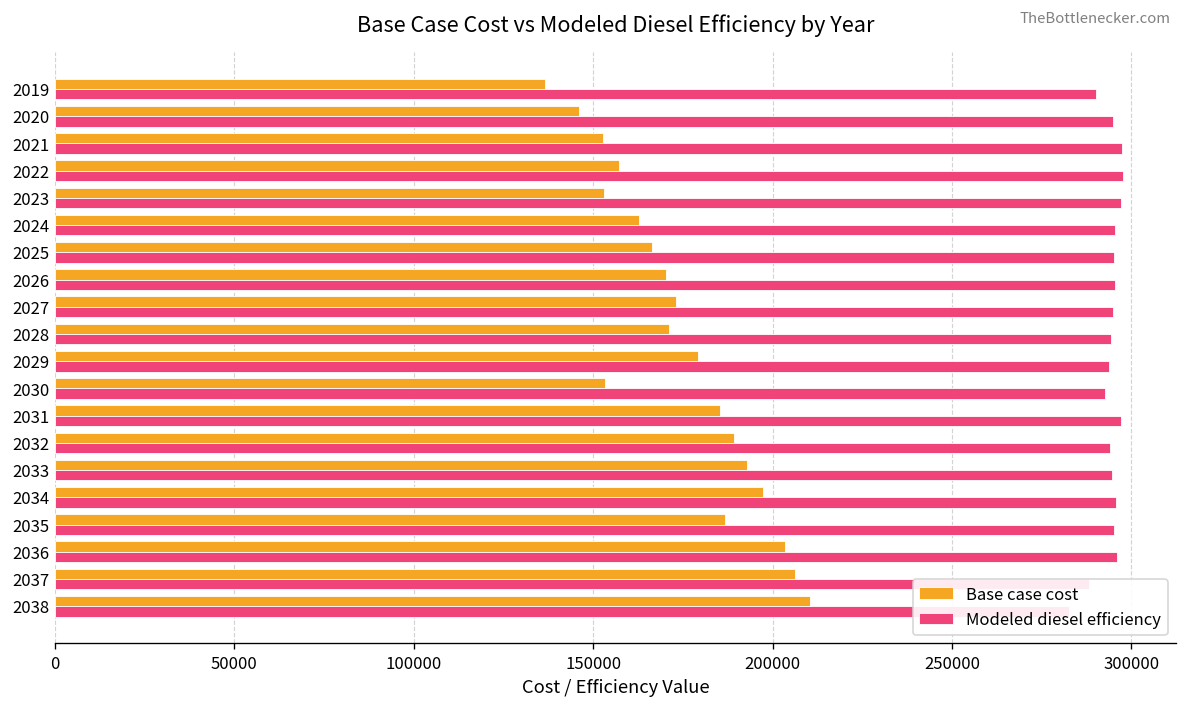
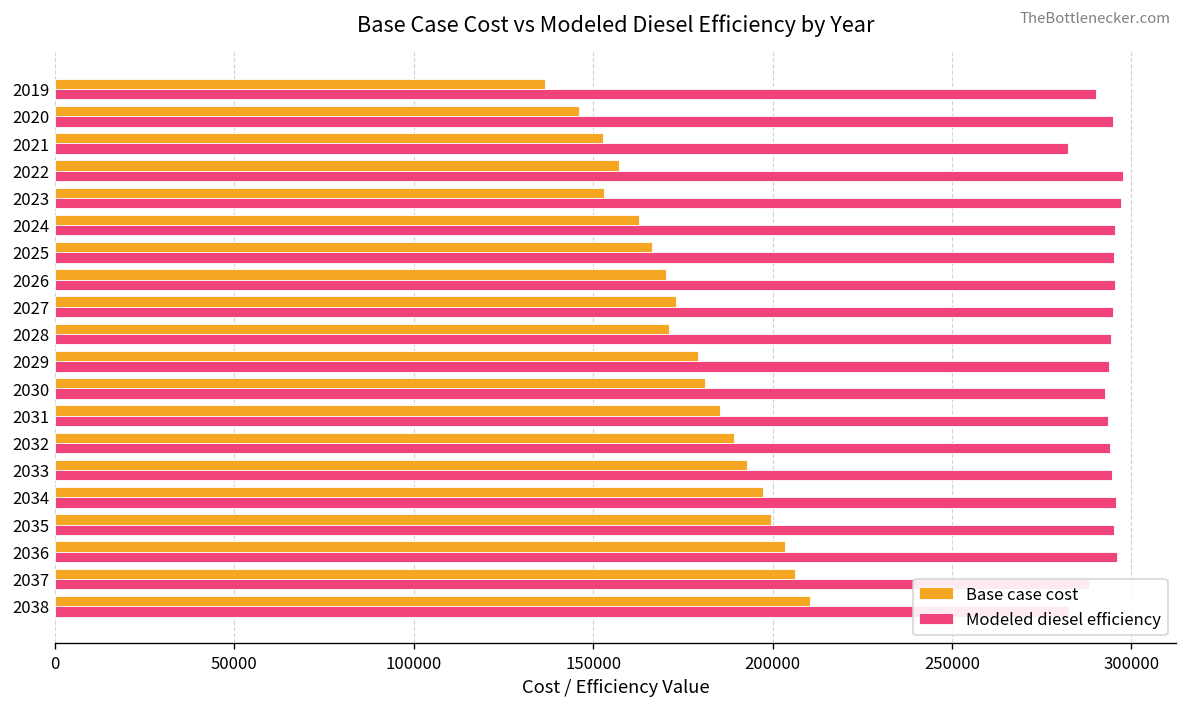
Modeled diesel efficiency, 2021: 297000 -> 282000
Base case cost, 2030: 153000 -> 181000
Modeled diesel efficiency, 2031: 297000 -> 293000
Base case cost, 2035: 187000 -> 200000
